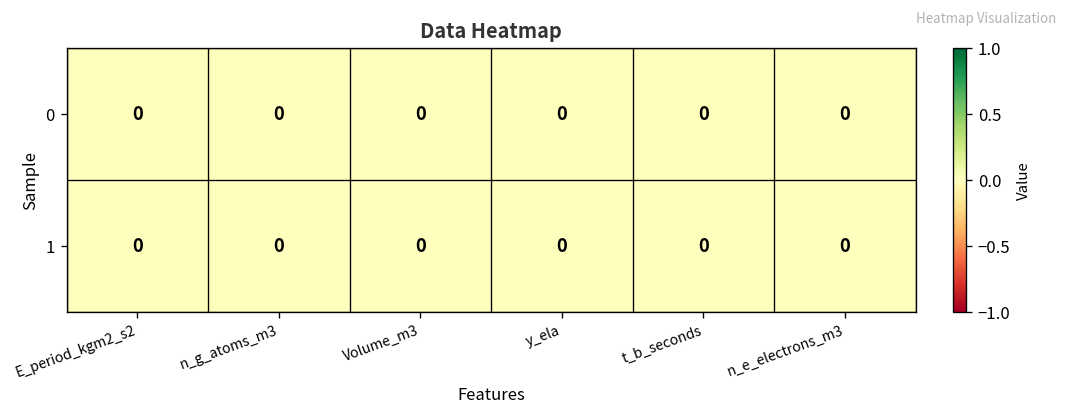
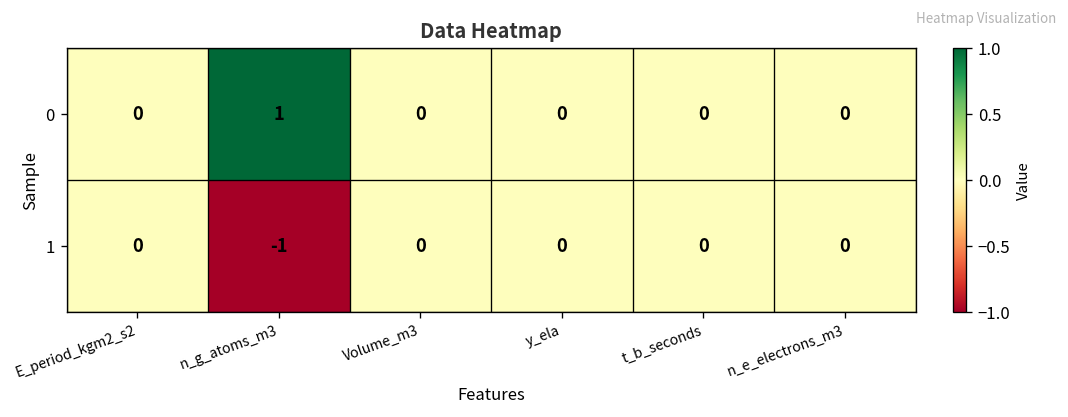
0, n_g_atoms_m3: 0 -> 1
1, n_g_atoms_m3: 0 -> -1
